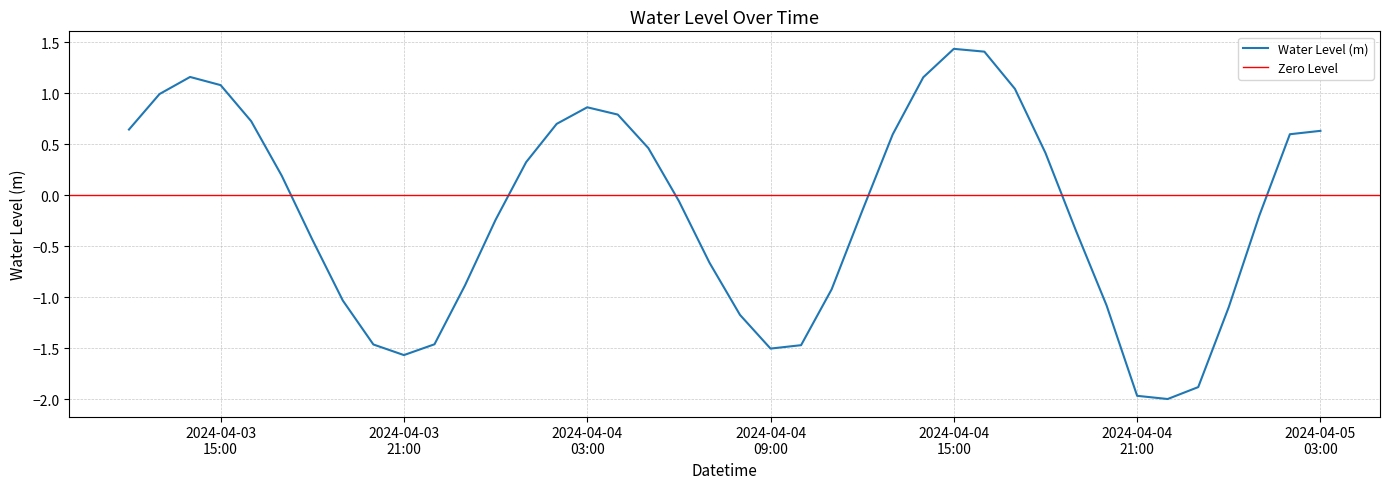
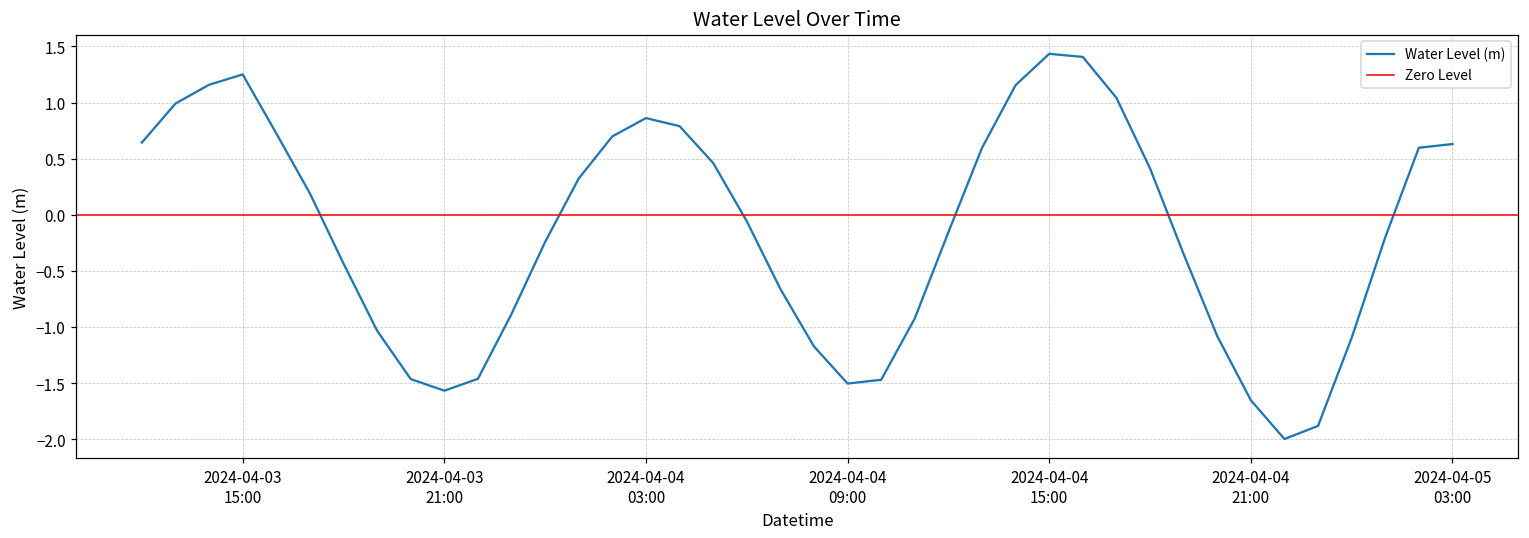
2024-04-03 15:00: 1.08 -> 1.25
2024-04-04 21:00: -1.97 -> -1.65
